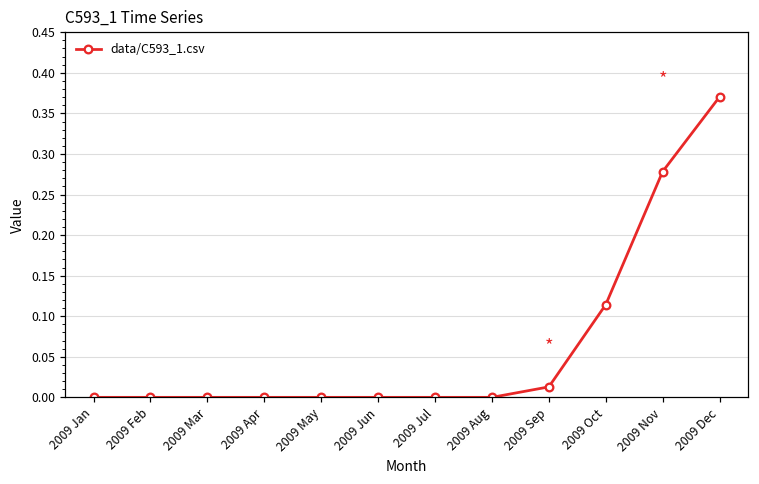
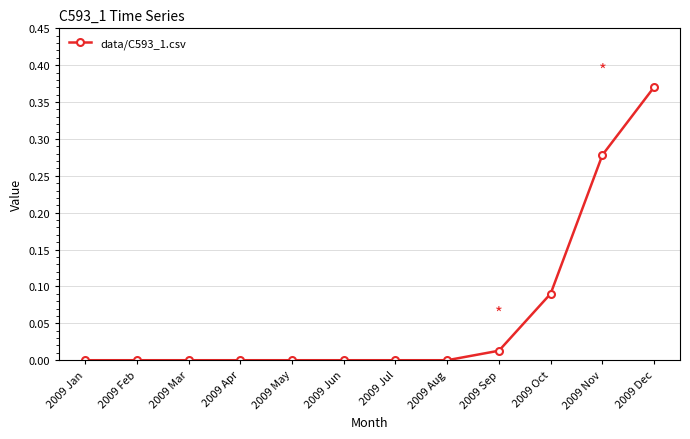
2009 Oct: 0.11 -> 0.09
